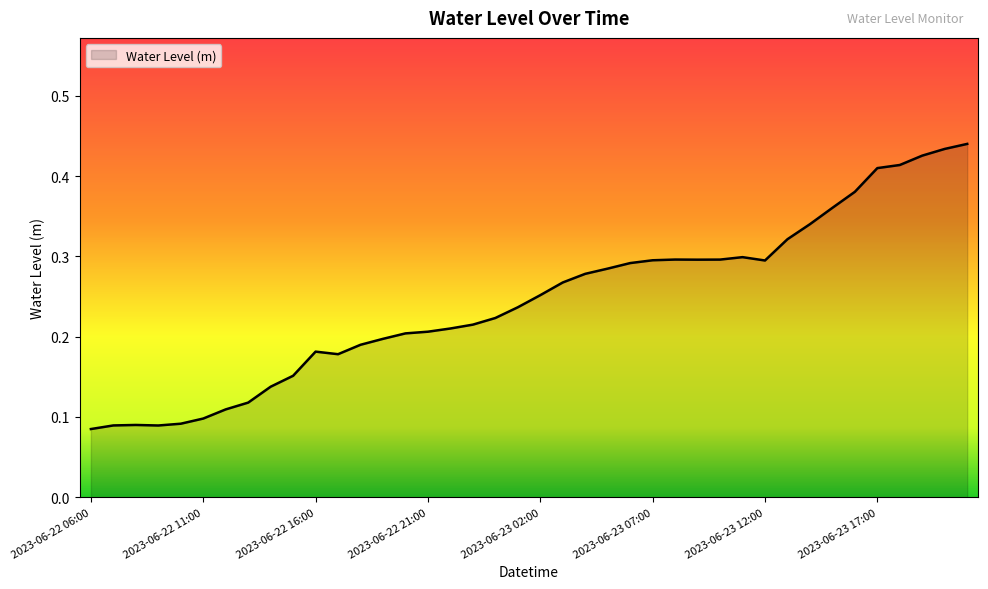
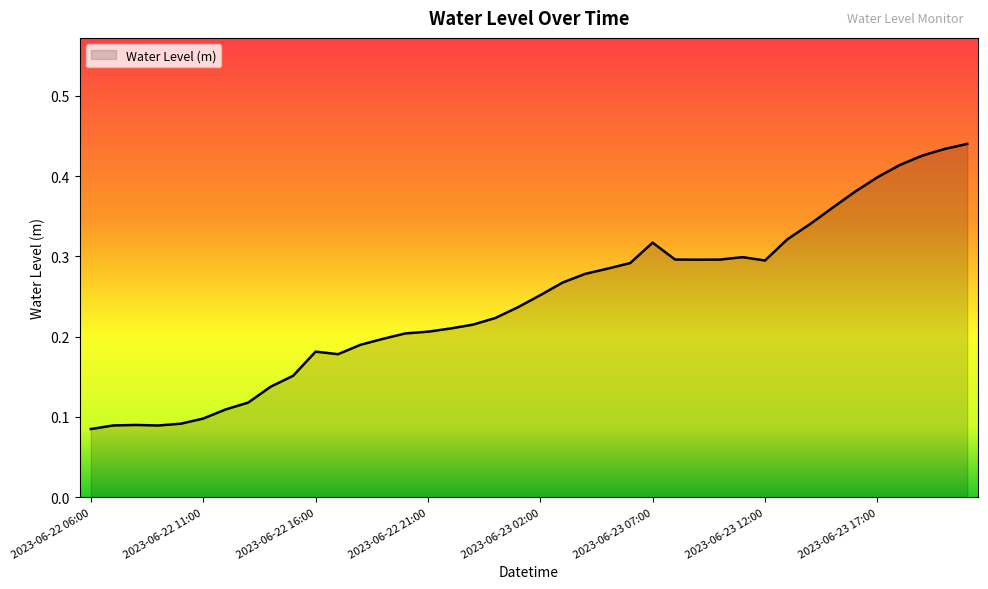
2023-06-23 07:00: 0.30 -> 0.32
2023-06-23 17:00: 0.41 -> 0.40
